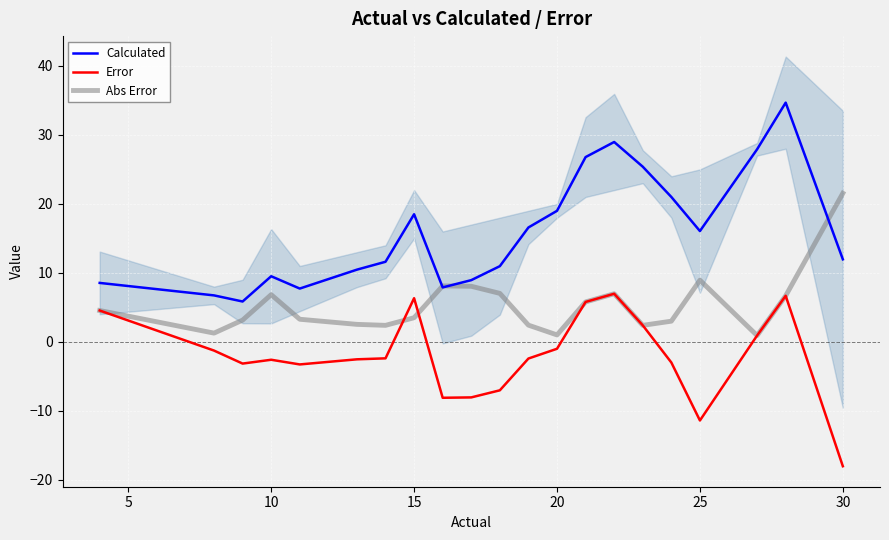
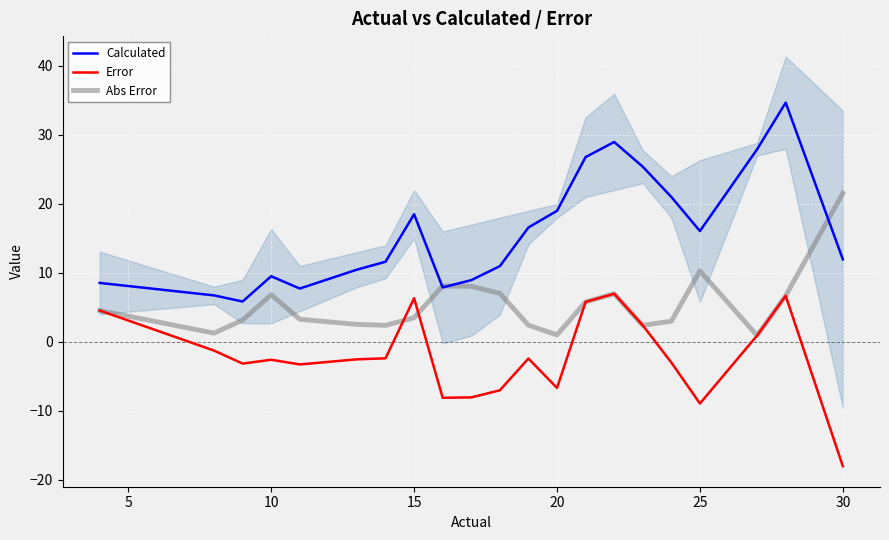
Error, 20: -1 -> -7
Error, 25: -11 -> -9
Abs Error, 25: 9 -> 10
